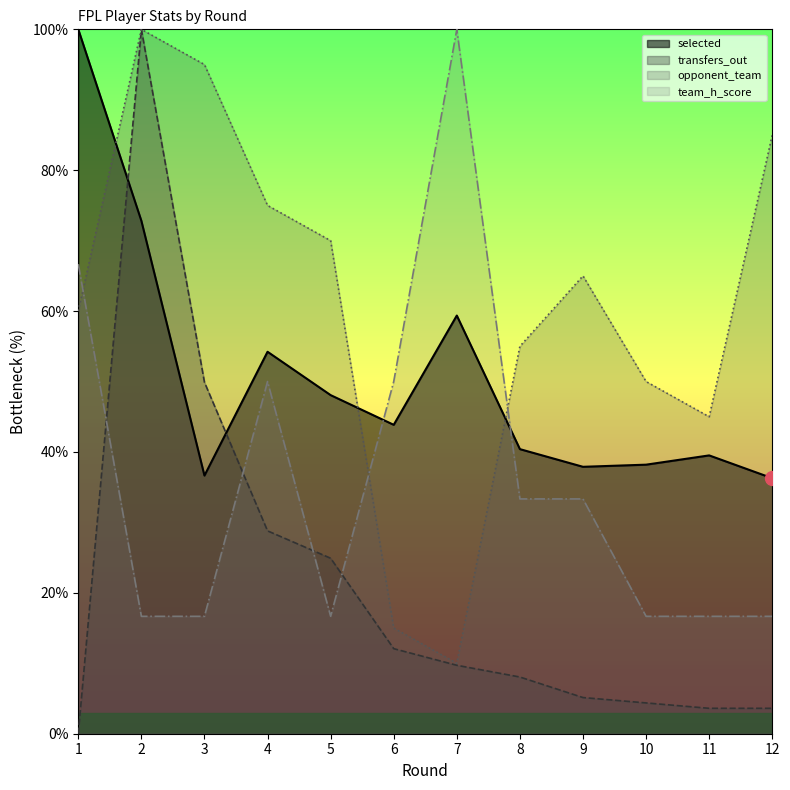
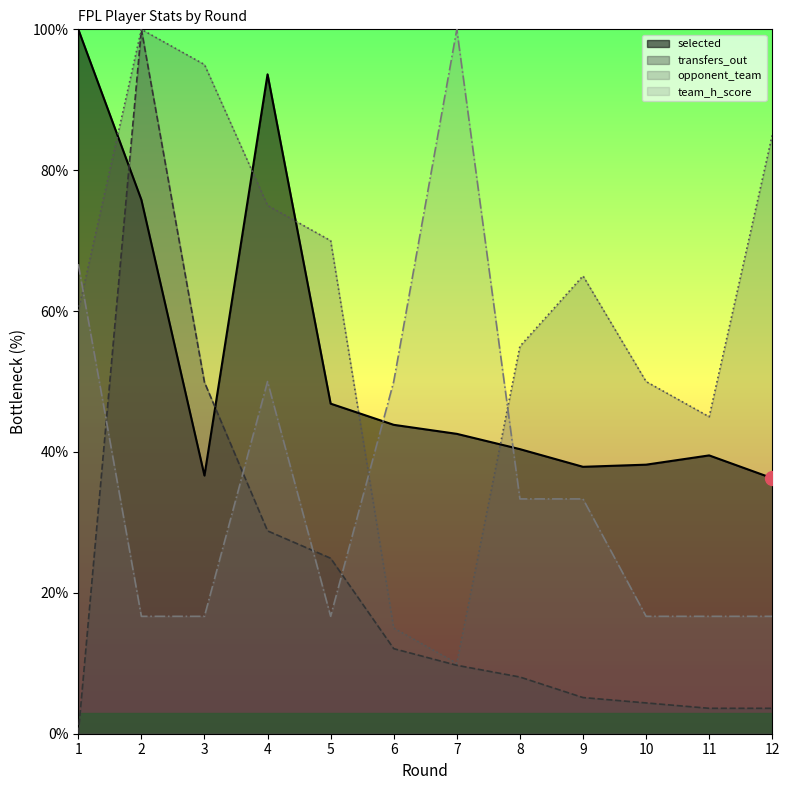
selected, 2: 73% -> 76%
selected, 4: 54% -> 94%
selected, 5: 48% -> 47%
selected, 7: 59% -> 43%
